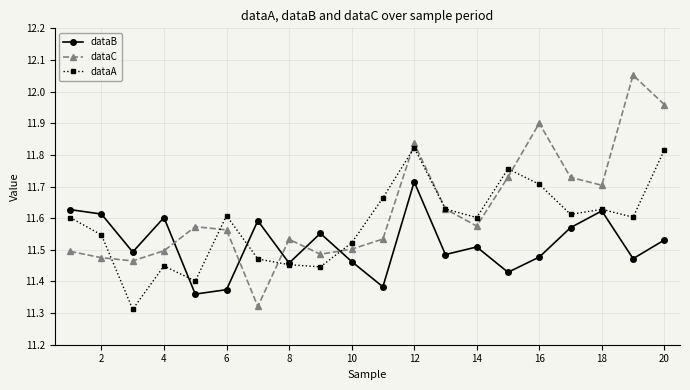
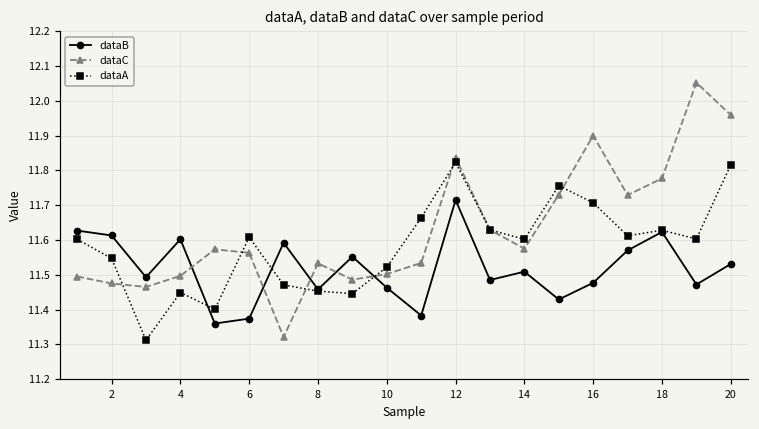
dataC, 18: 11.70 -> 11.78
